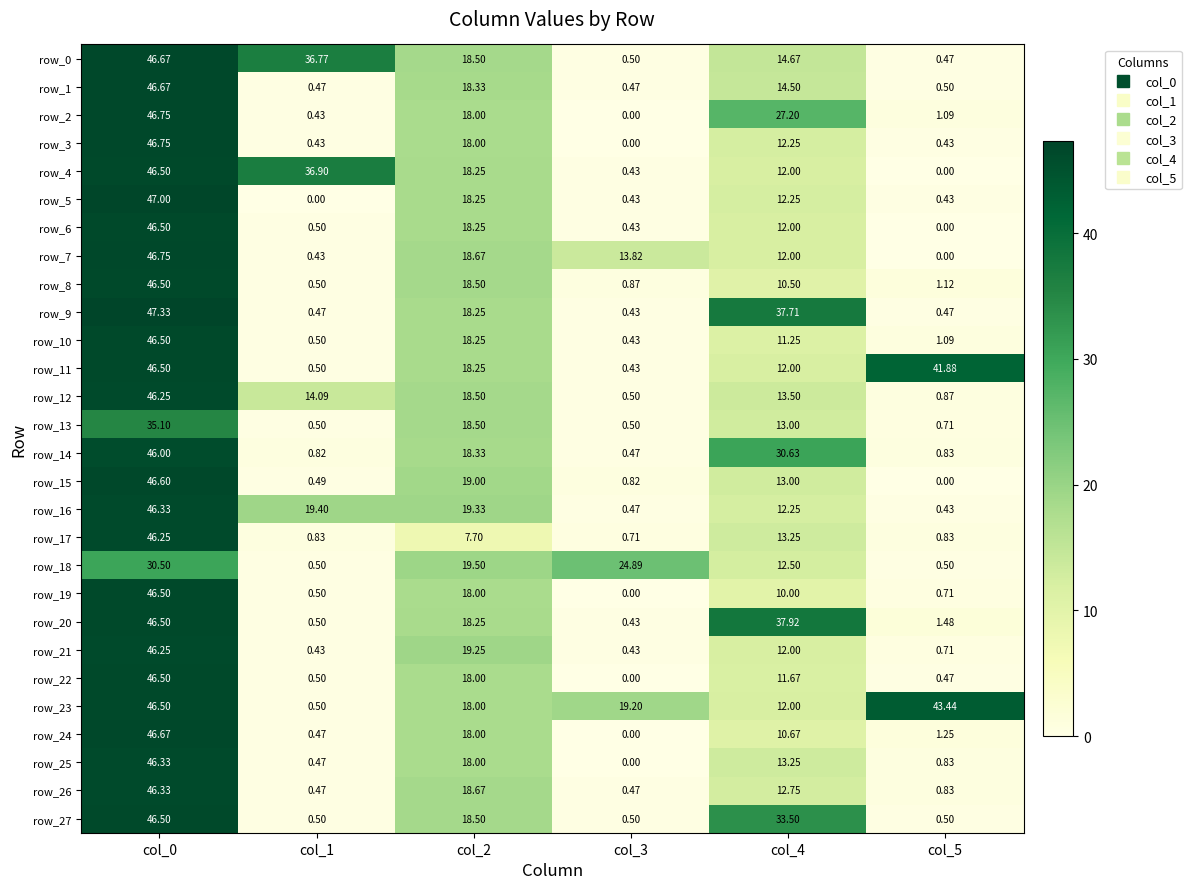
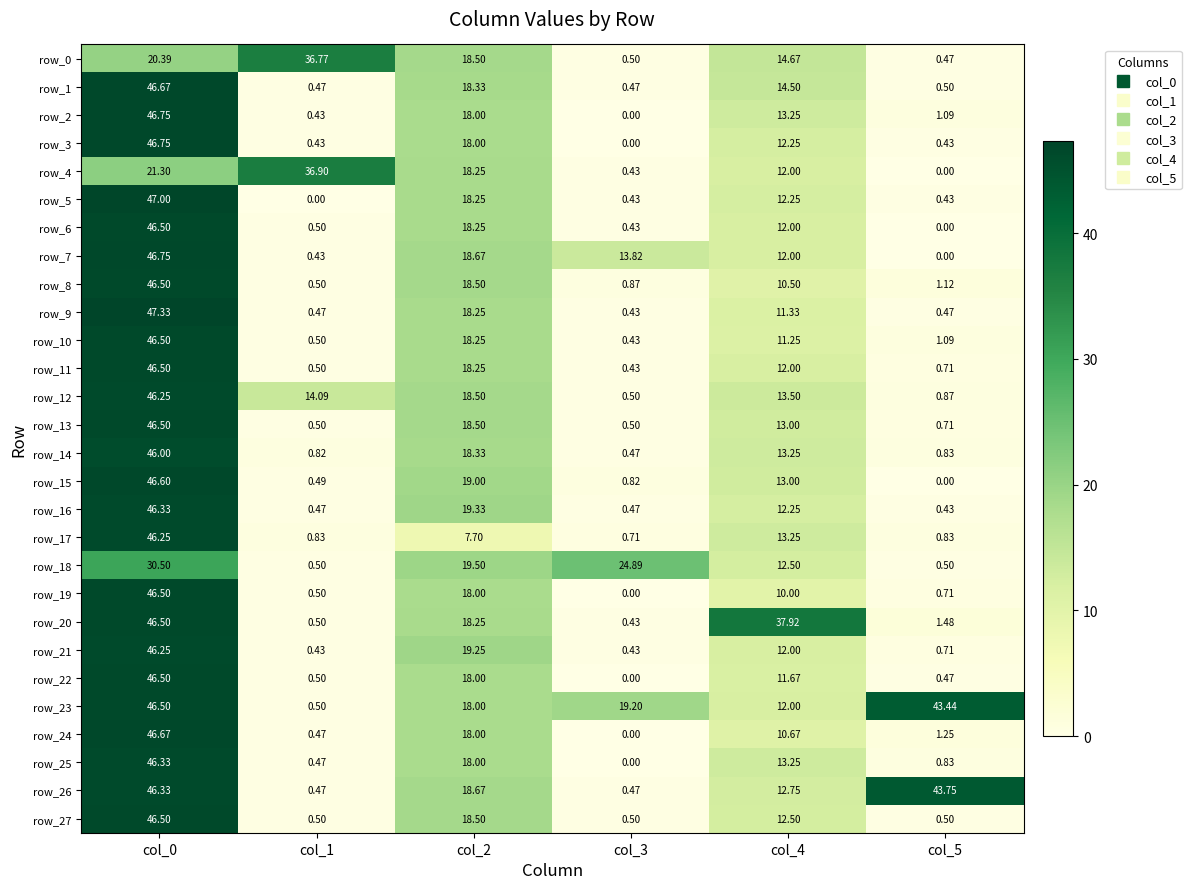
row_0, col_0: 46.67 -> 20.39
row_2, col_4: 27.20 -> 13.25
row_4, col_0: 46.50 -> 21.30
row_9, col_4: 37.71 -> 11.33
row_11, col_5: 41.88 -> 0.71
row_13, col_0: 35.10 -> 46.50
row_14, col_4: 30.63 -> 13.25
row_16, col_1: 19.40 -> 0.47
row_26, col_5: 0.83 -> 43.75
row_27, col_4: 33.50 -> 12.50
